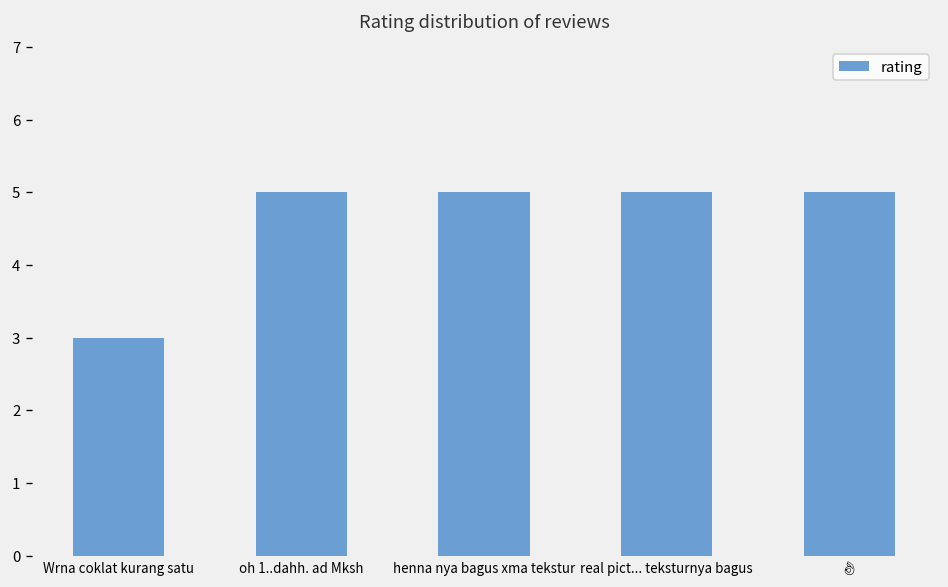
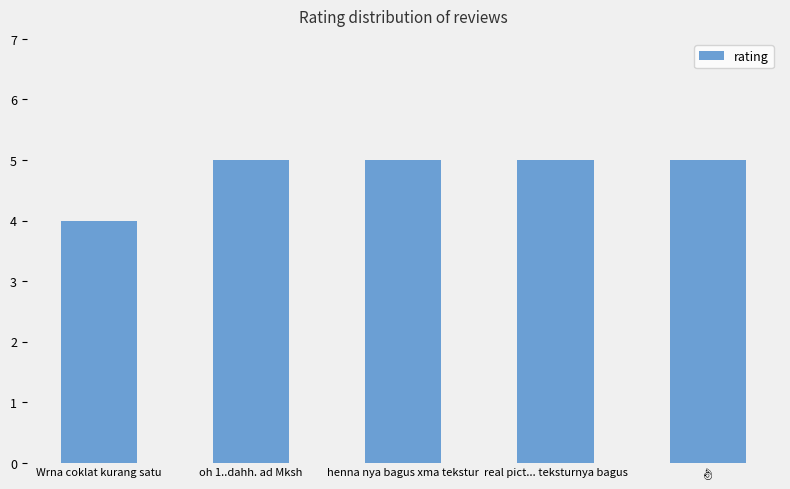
Wrna coklat kurang satu: 3 -> 4
